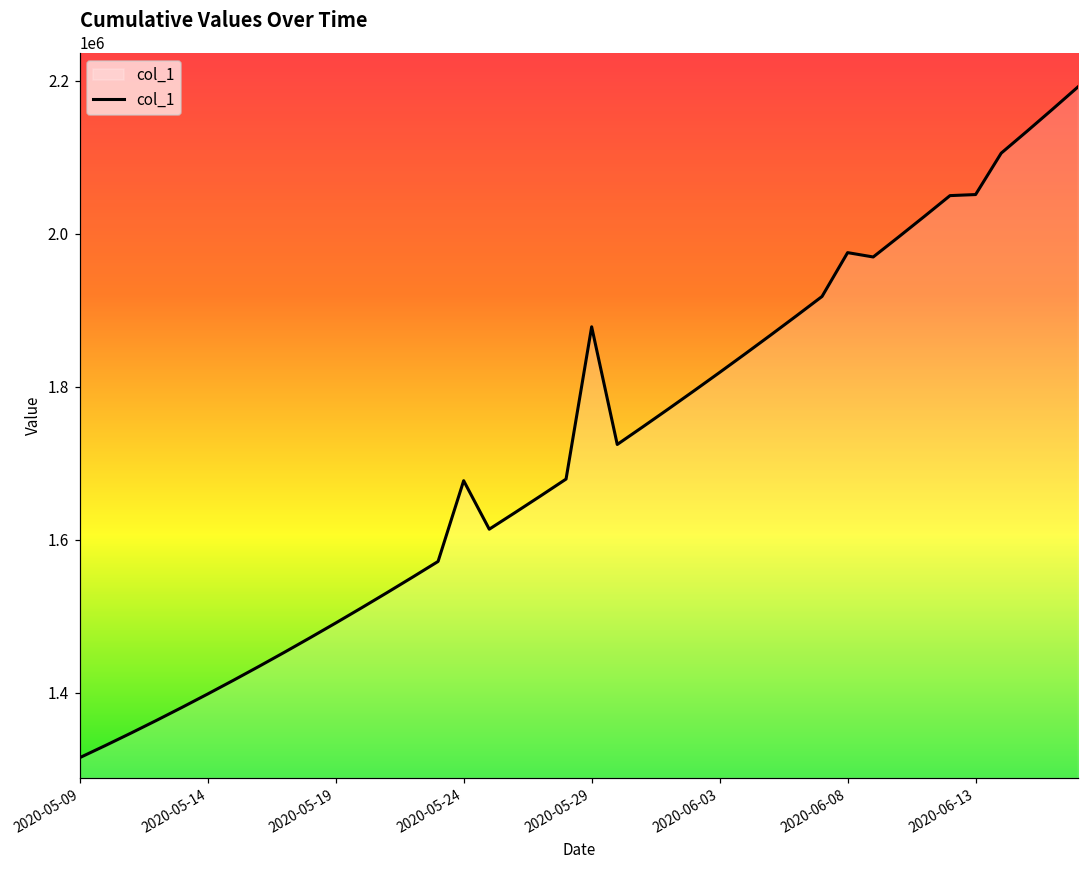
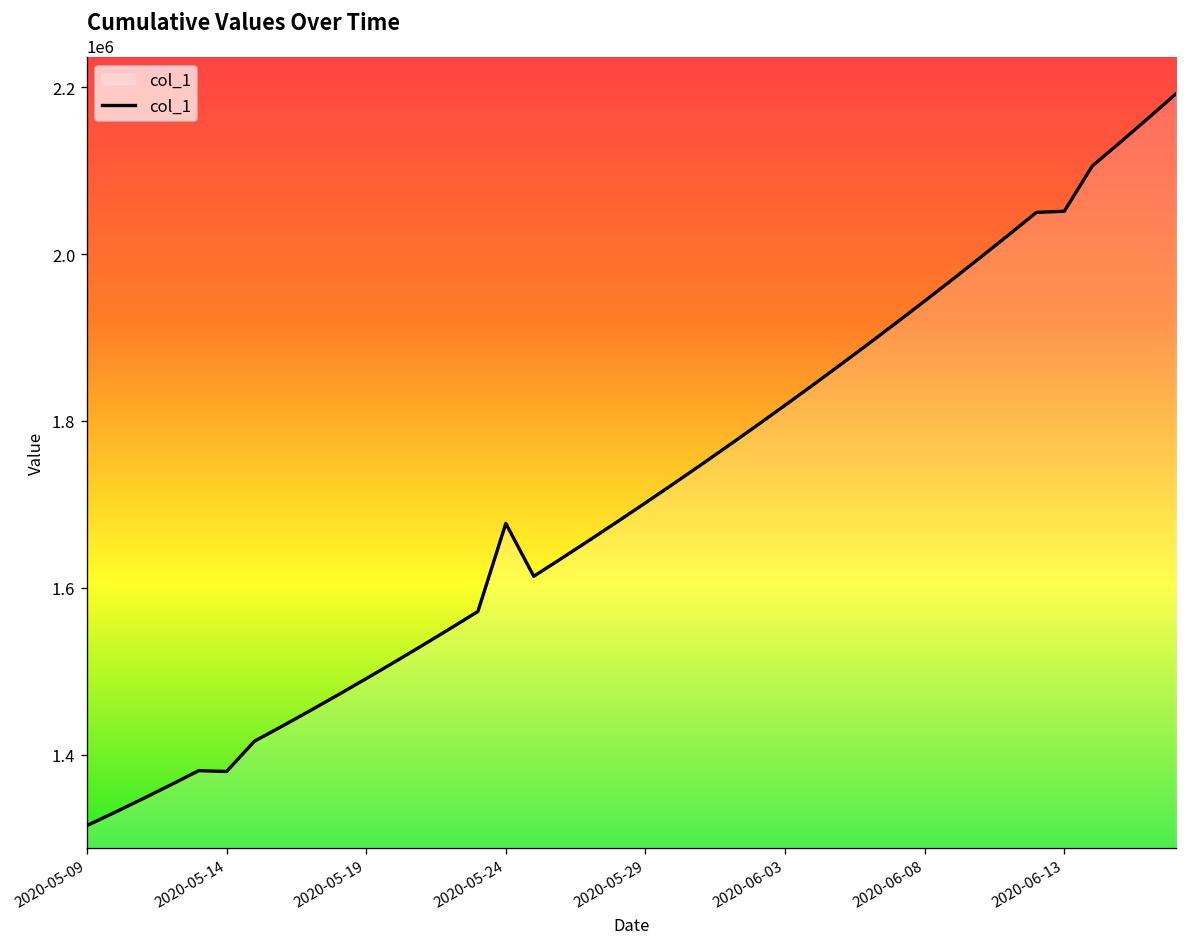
2020-05-14: 1400000 -> 1380000
2020-05-29: 1880000 -> 1700000
2020-06-08: 1980000 -> 1940000
